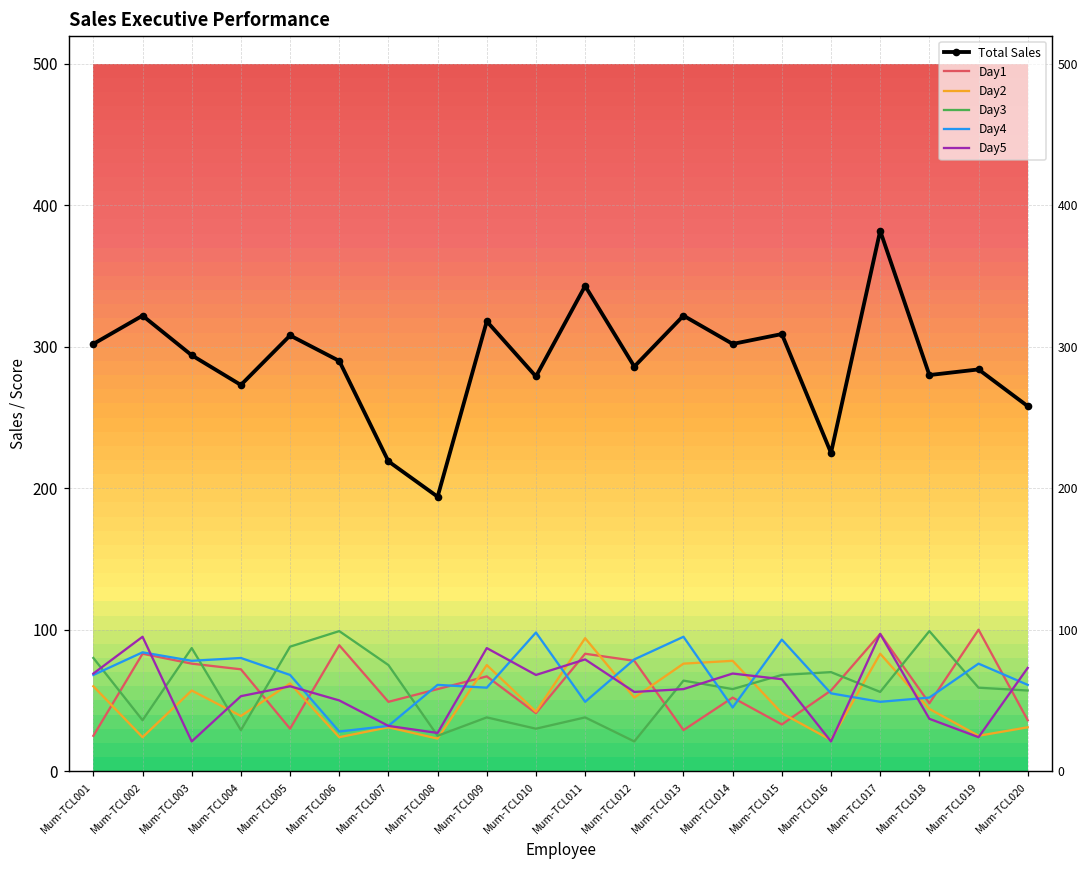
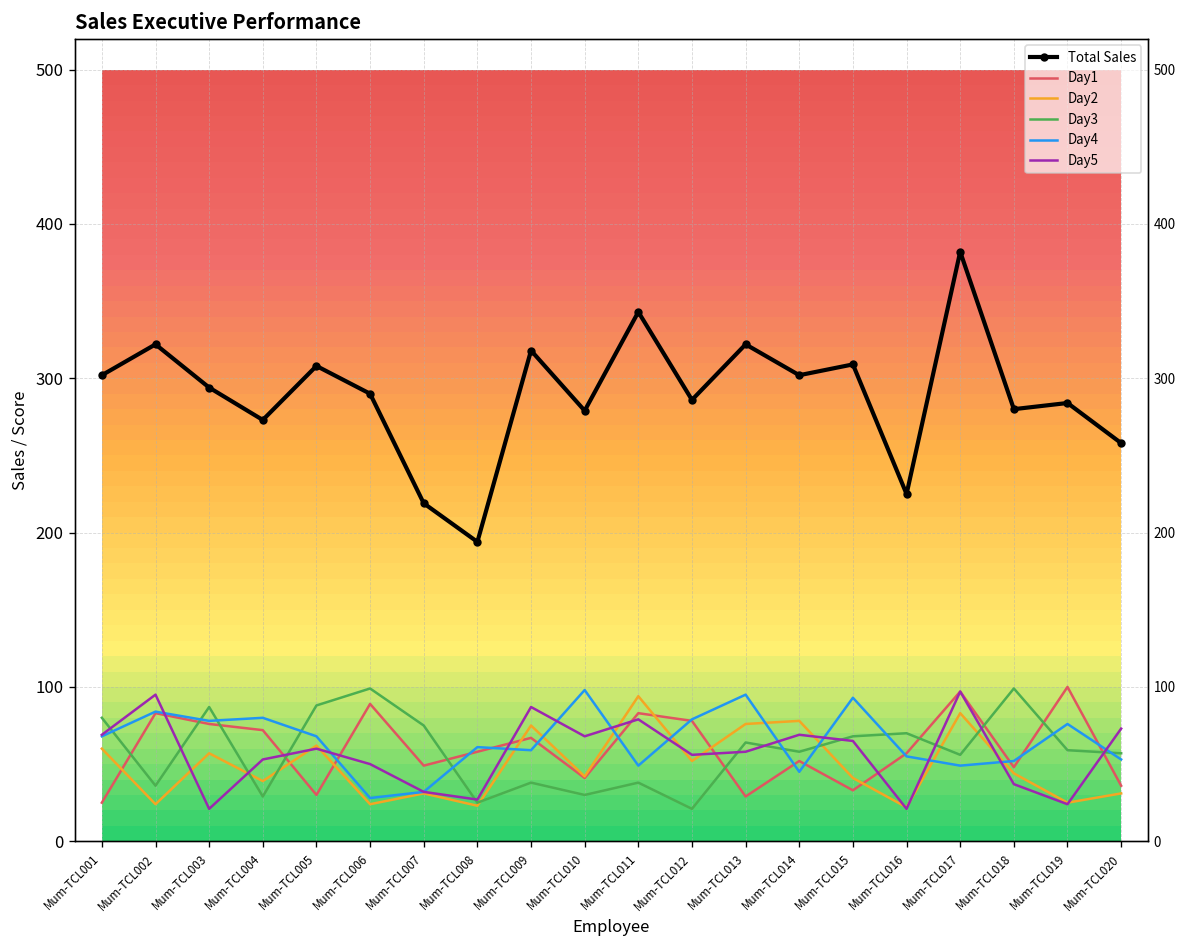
Day4, Mum-TCL020: 61 -> 53
